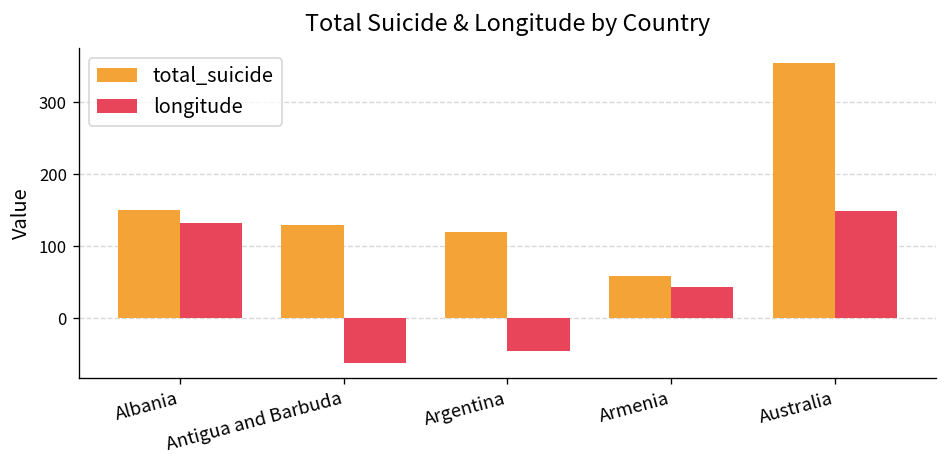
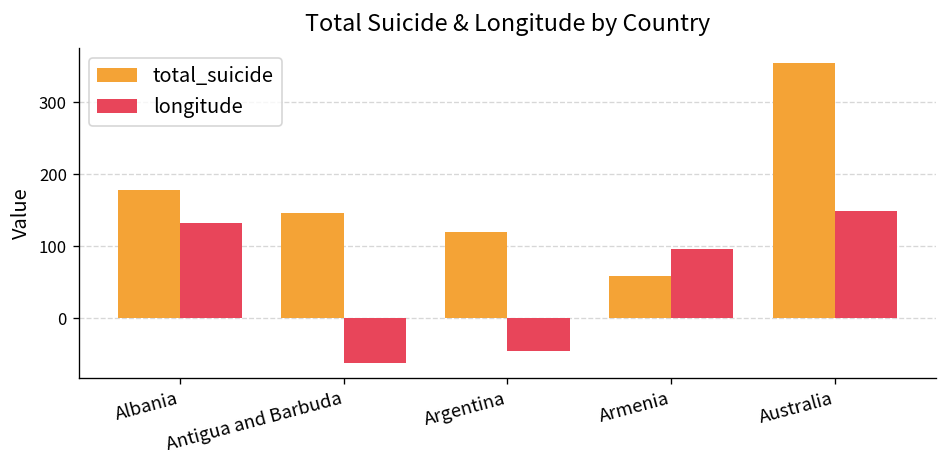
total_suicide, Albania: 150 -> 180
total_suicide, Antigua and Barbuda: 130 -> 150
longitude, Armenia: 40 -> 100
